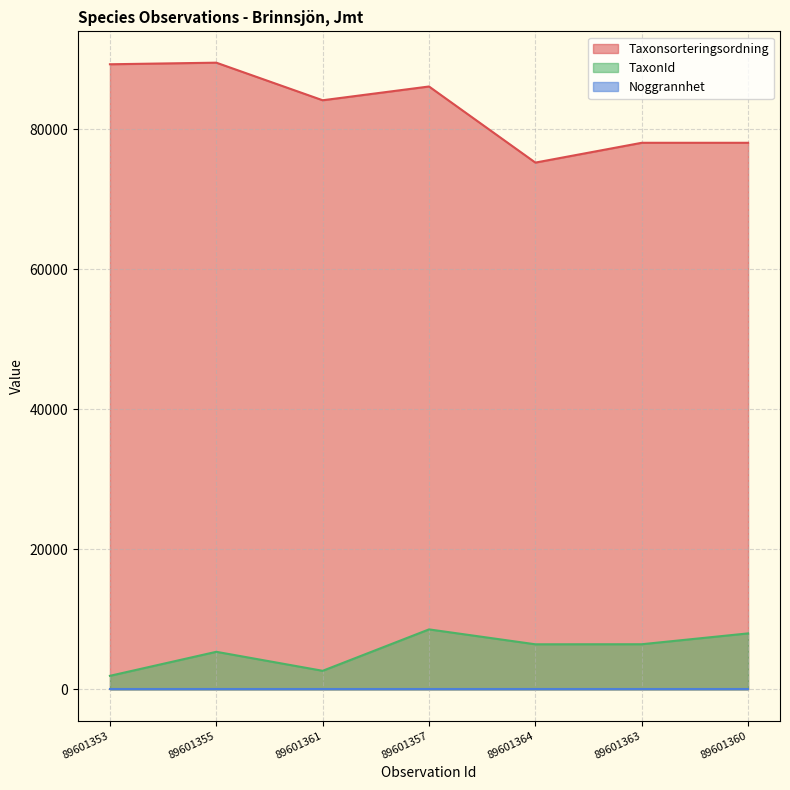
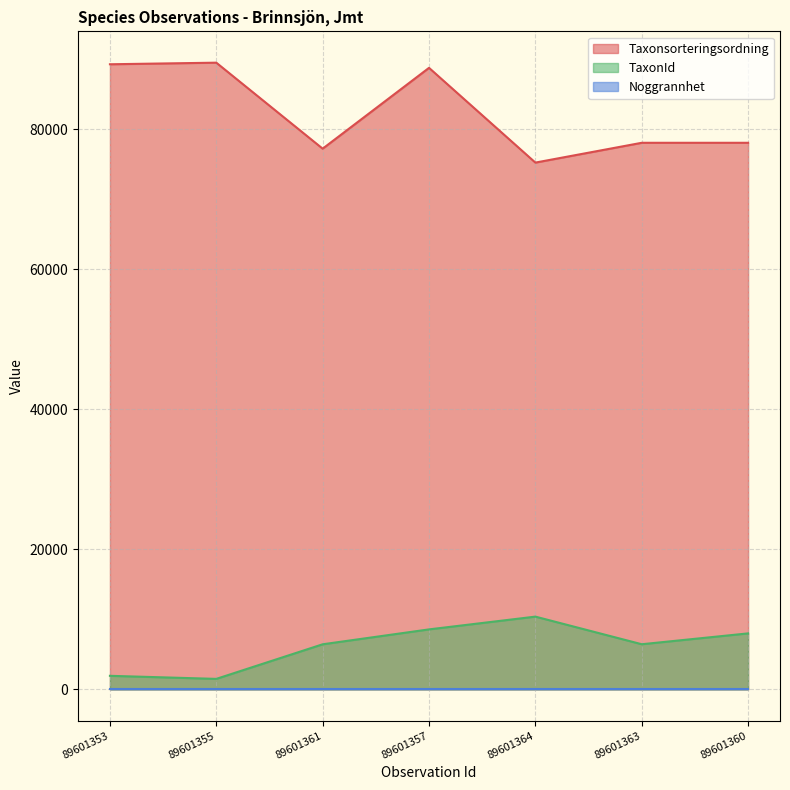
TaxonId, 89601355: 5000 -> 2000
Taxonsorteringsordning, 89601361: 84000 -> 77000
TaxonId, 89601361: 3000 -> 6000
Taxonsorteringsordning, 89601357: 86000 -> 89000
TaxonId, 89601364: 6000 -> 10000
